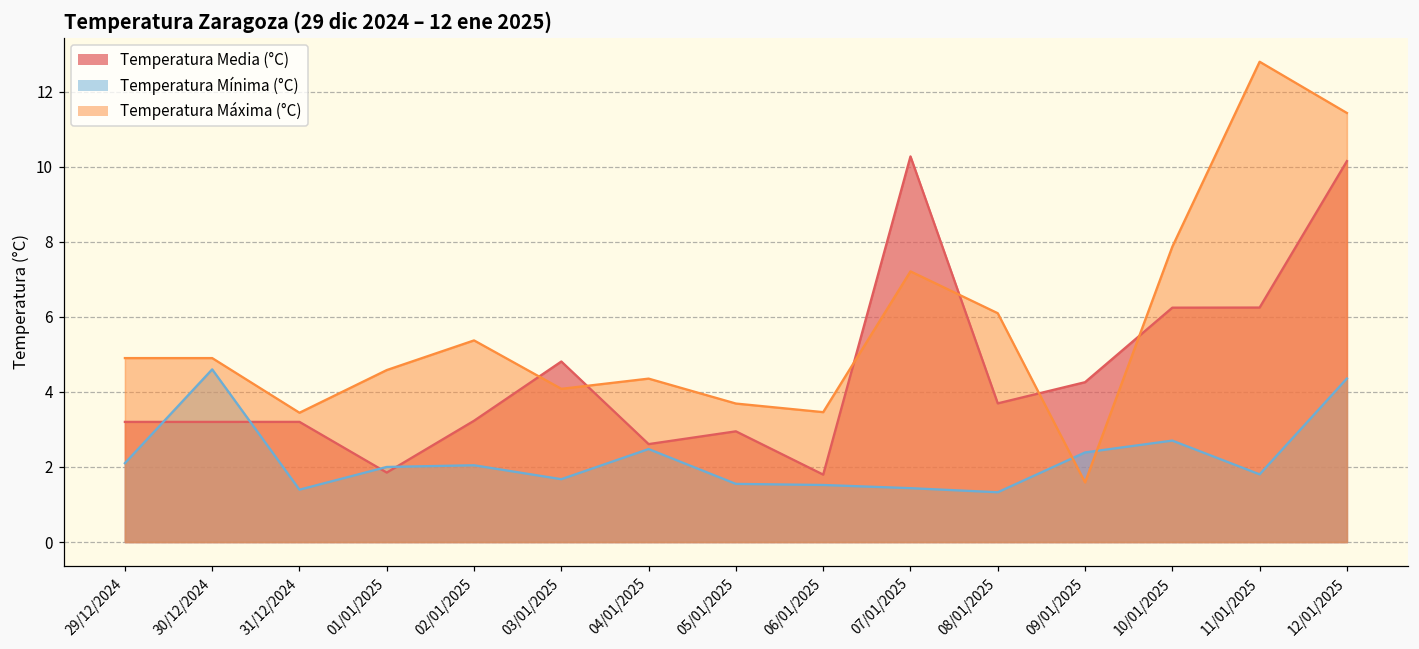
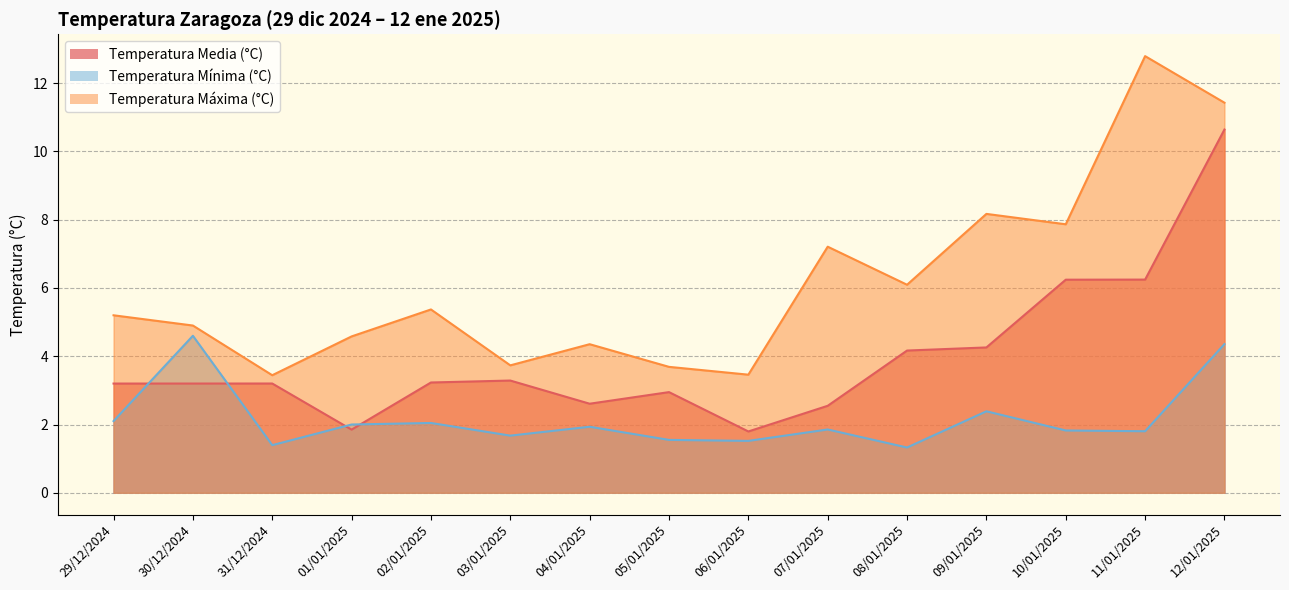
Temperatura Máxima (°C), 29/12/2024: 4.9 -> 5.2
Temperatura Media (°C), 03/01/2025: 4.8 -> 3.3
Temperatura Máxima (°C), 03/01/2025: 4.1 -> 3.7
Temperatura Mínima (°C), 04/01/2025: 2.5 -> 1.9
Temperatura Media (°C), 07/01/2025: 10.3 -> 2.5
Temperatura Mínima (°C), 07/01/2025: 1.4 -> 1.9
Temperatura Media (°C), 08/01/2025: 3.7 -> 4.2
Temperatura Máxima (°C), 09/01/2025: 1.6 -> 8.2
Temperatura Mínima (°C), 10/01/2025: 2.7 -> 1.8
Temperatura Media (°C), 12/01/2025: 10.1 -> 10.6
